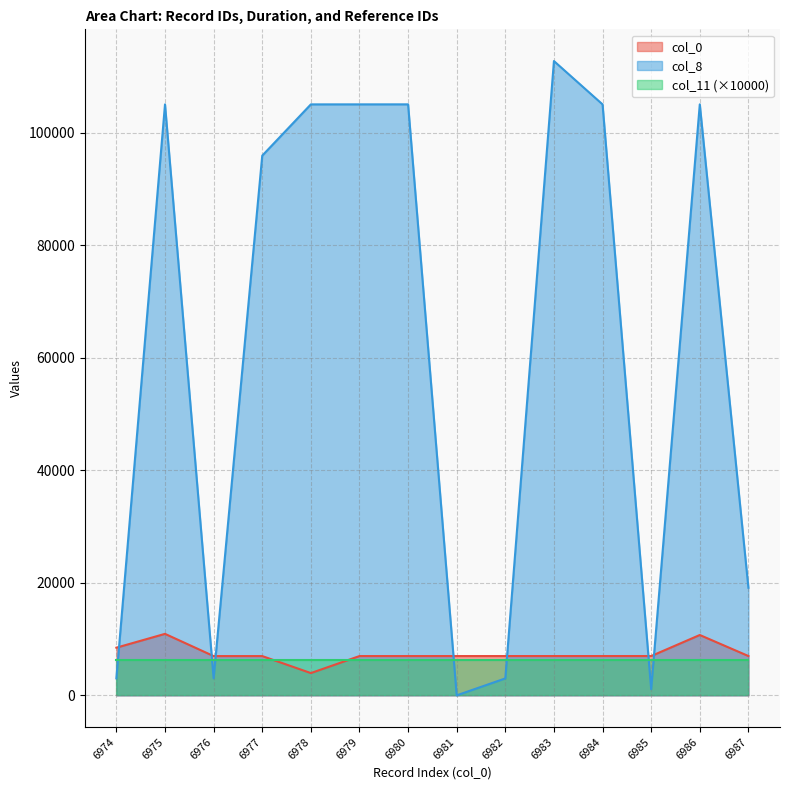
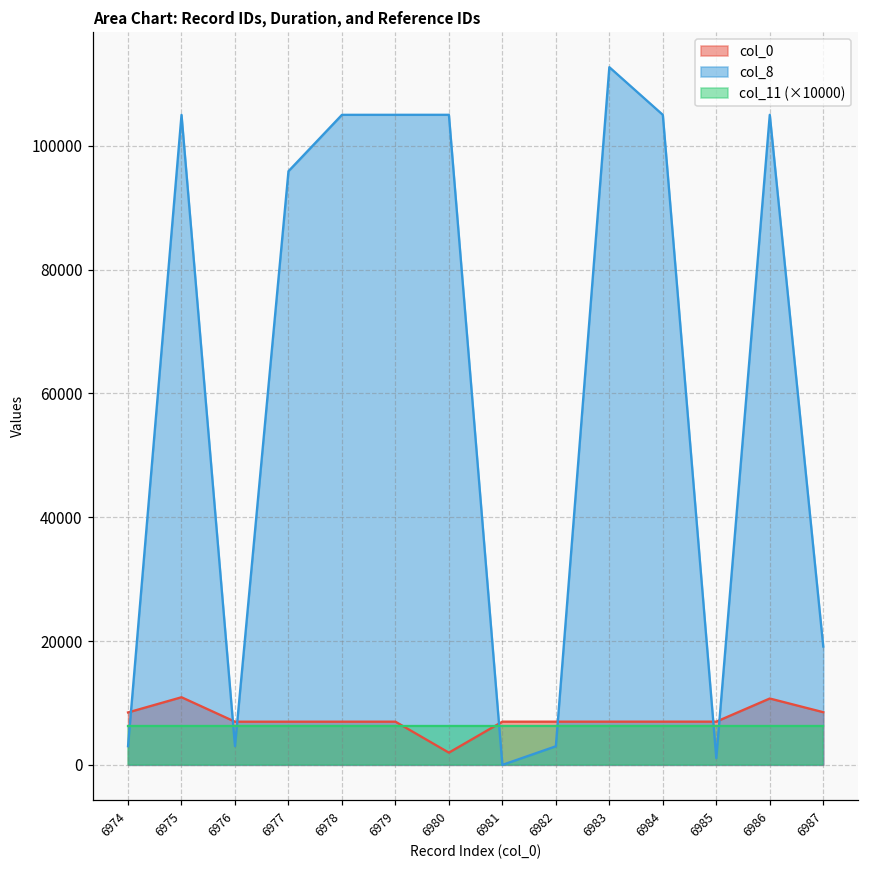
col_0, 6978: 4000 -> 7000
col_0, 6980: 7000 -> 2000
col_0, 6987: 7000 -> 9000
